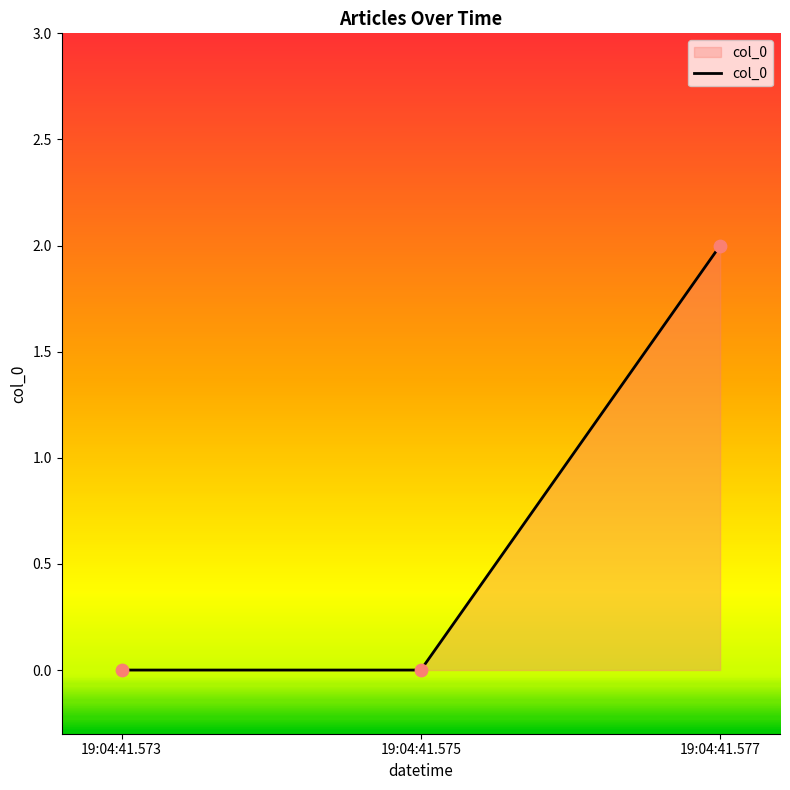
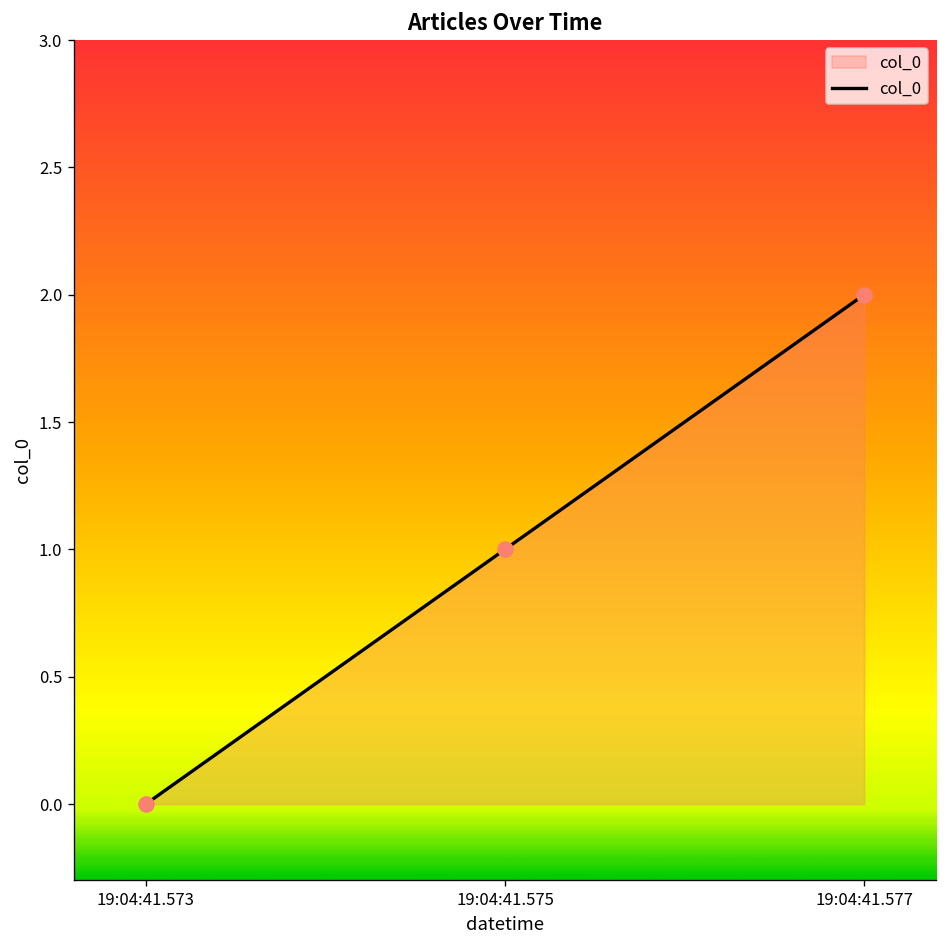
19:04:41.575: 0 -> 1
